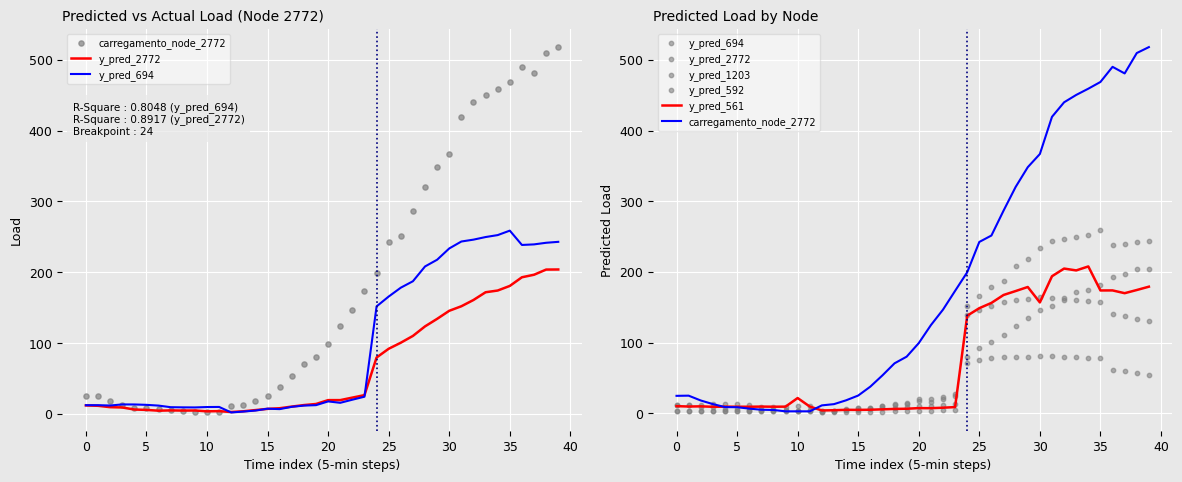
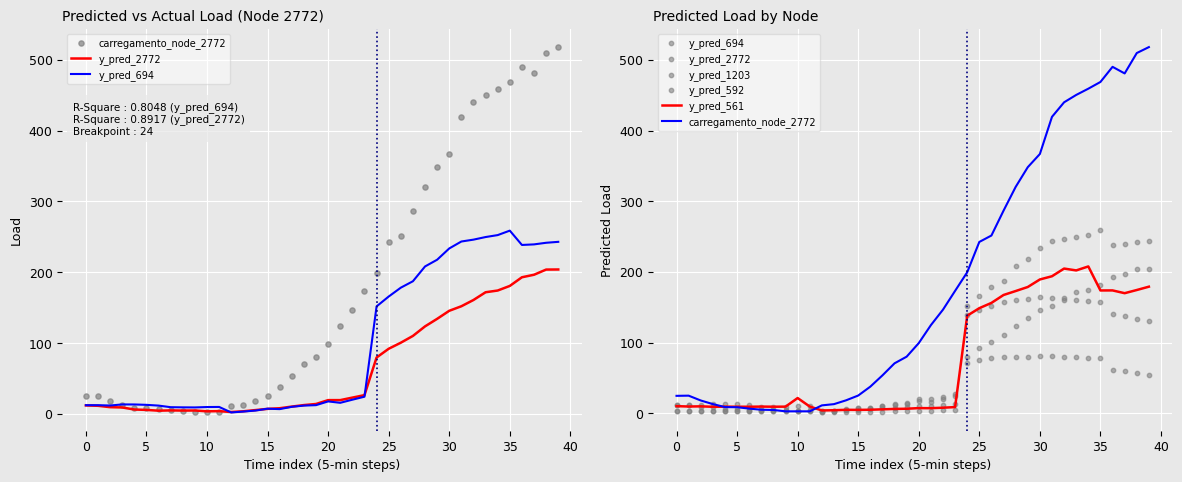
Predicted Load by Node, y_pred_561, 30: 160 -> 190
